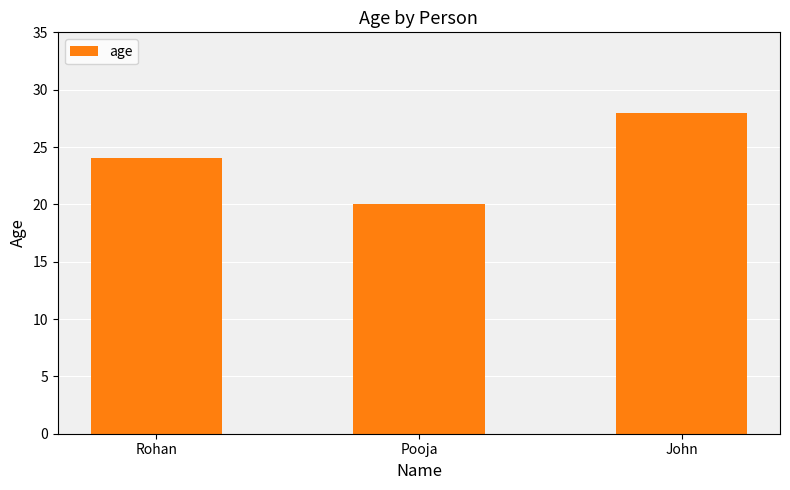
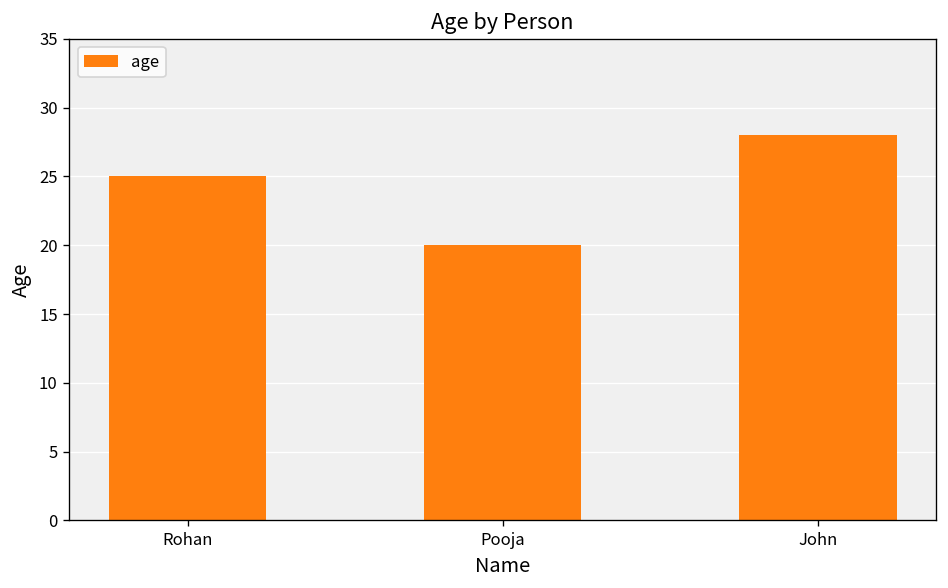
Rohan: 24 -> 25
